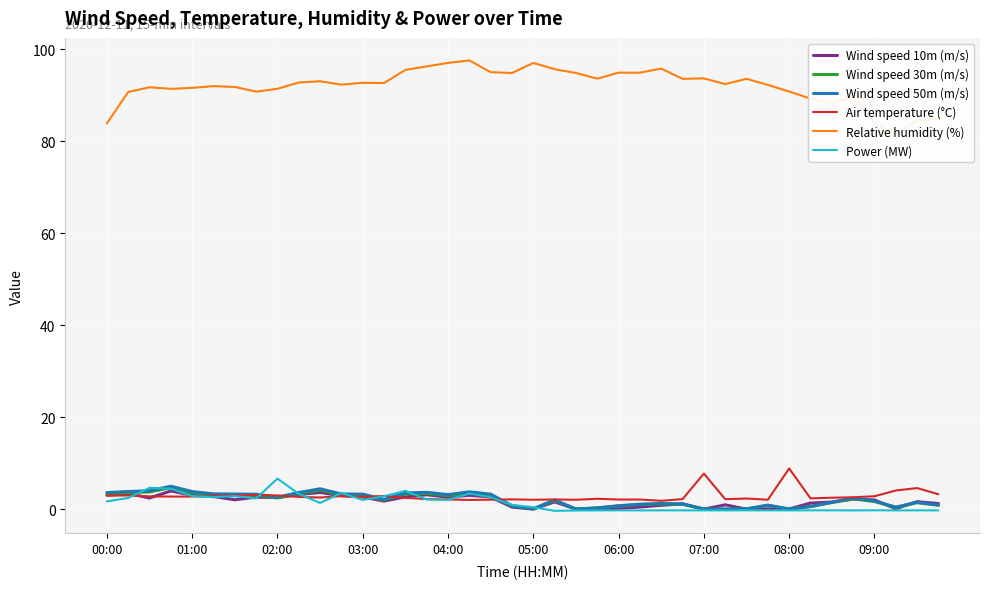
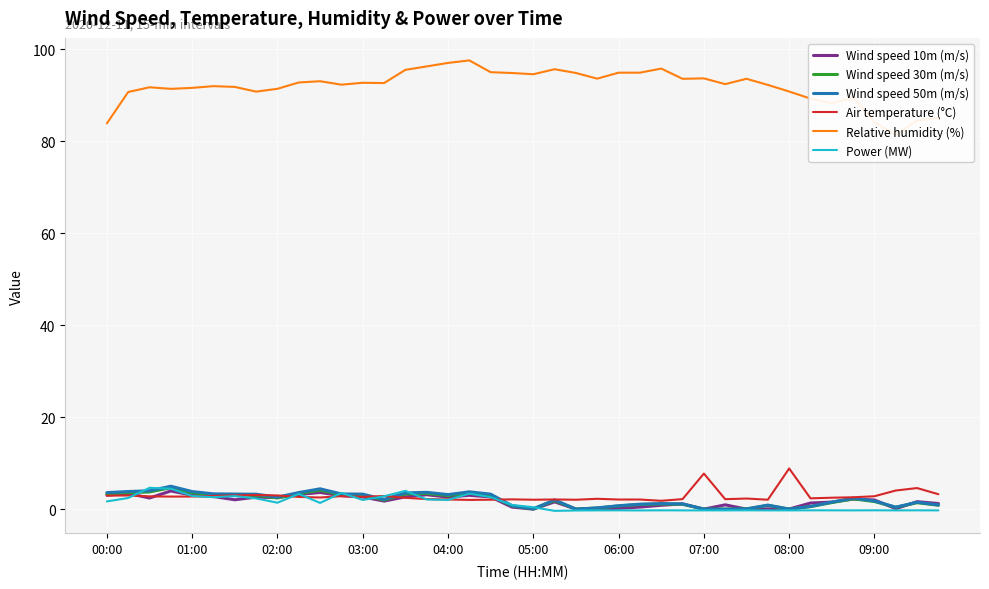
Power (MW), 02:00: 7 -> 1
Relative humidity (%), 05:00: 97 -> 95
